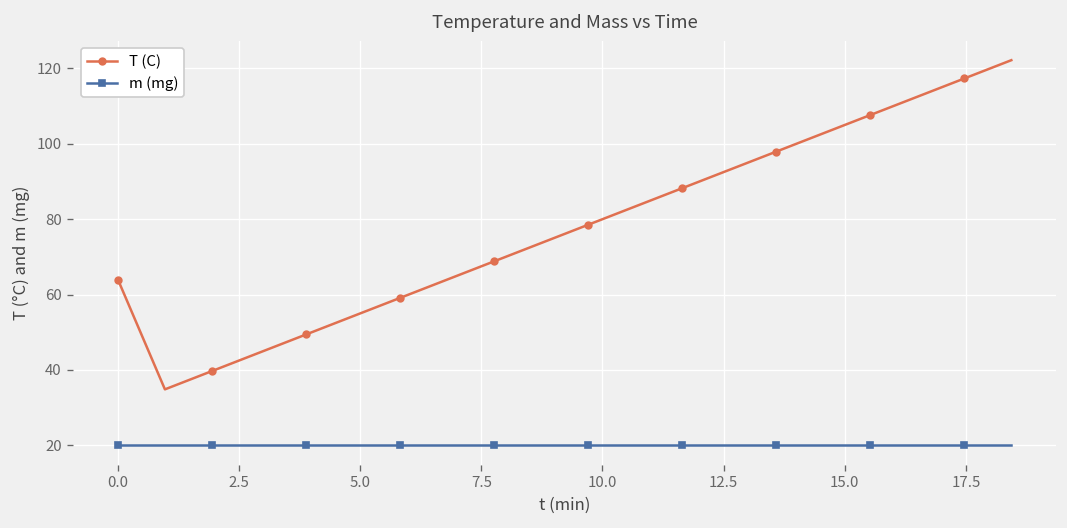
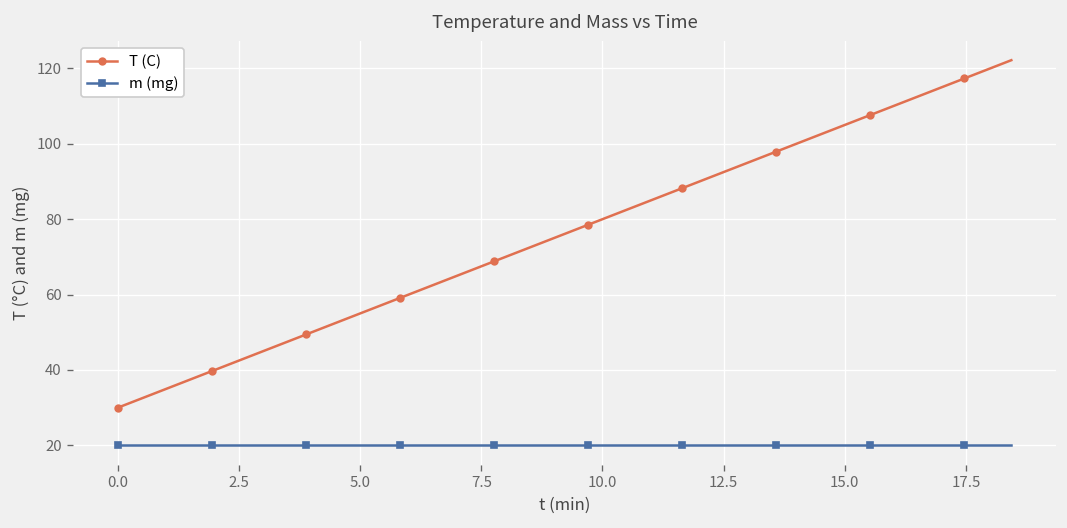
T (C), 0.0: 64 -> 30
